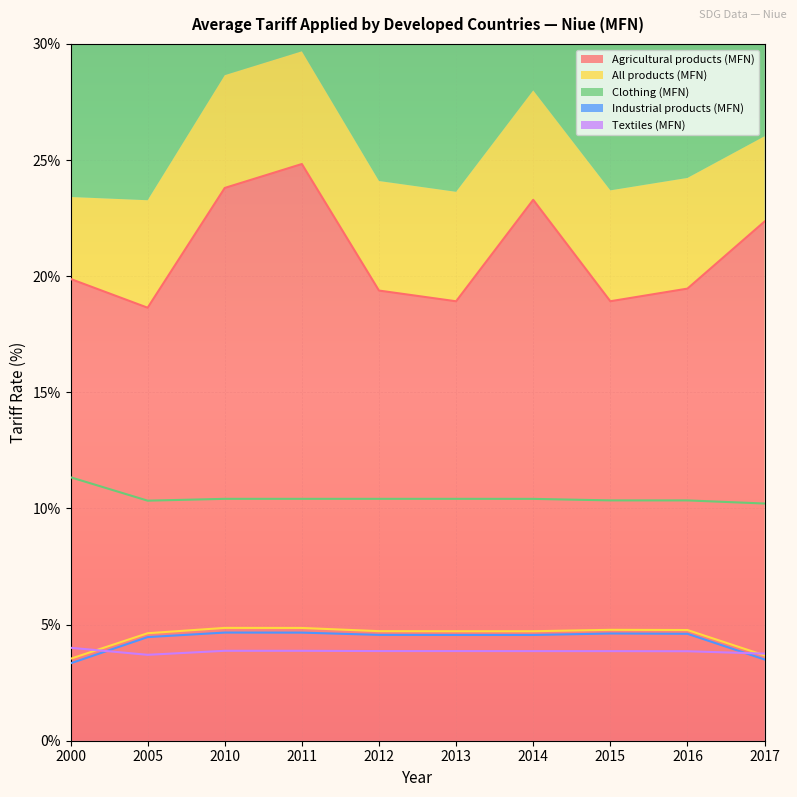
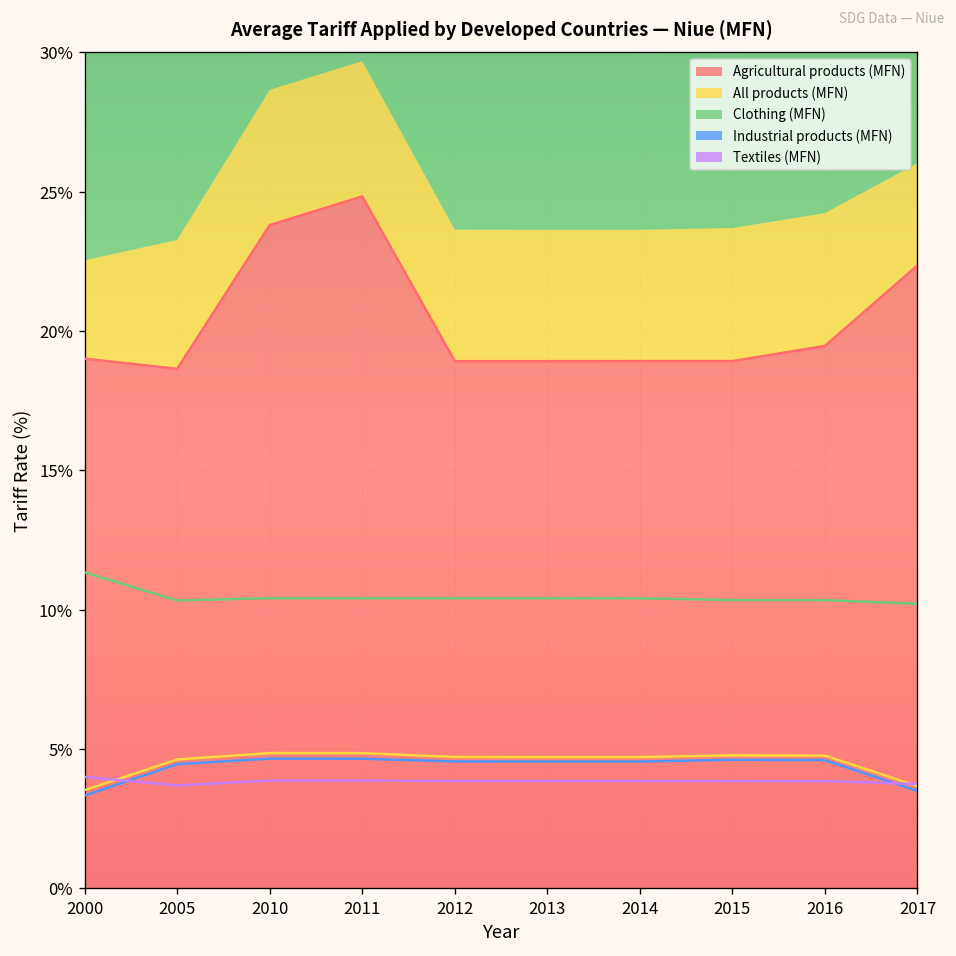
Agricultural products (MFN), 2000: 19.9% -> 19.0%
Agricultural products (MFN), 2012: 19.4% -> 18.9%
Agricultural products (MFN), 2014: 23.3% -> 18.9%
